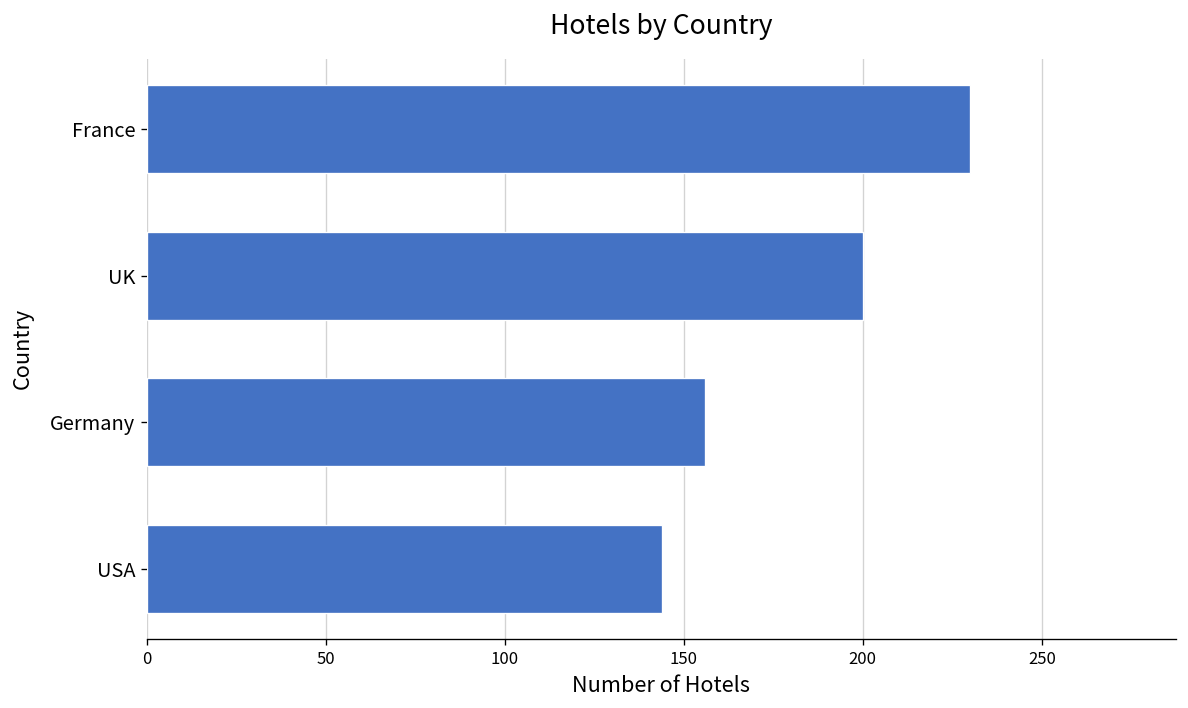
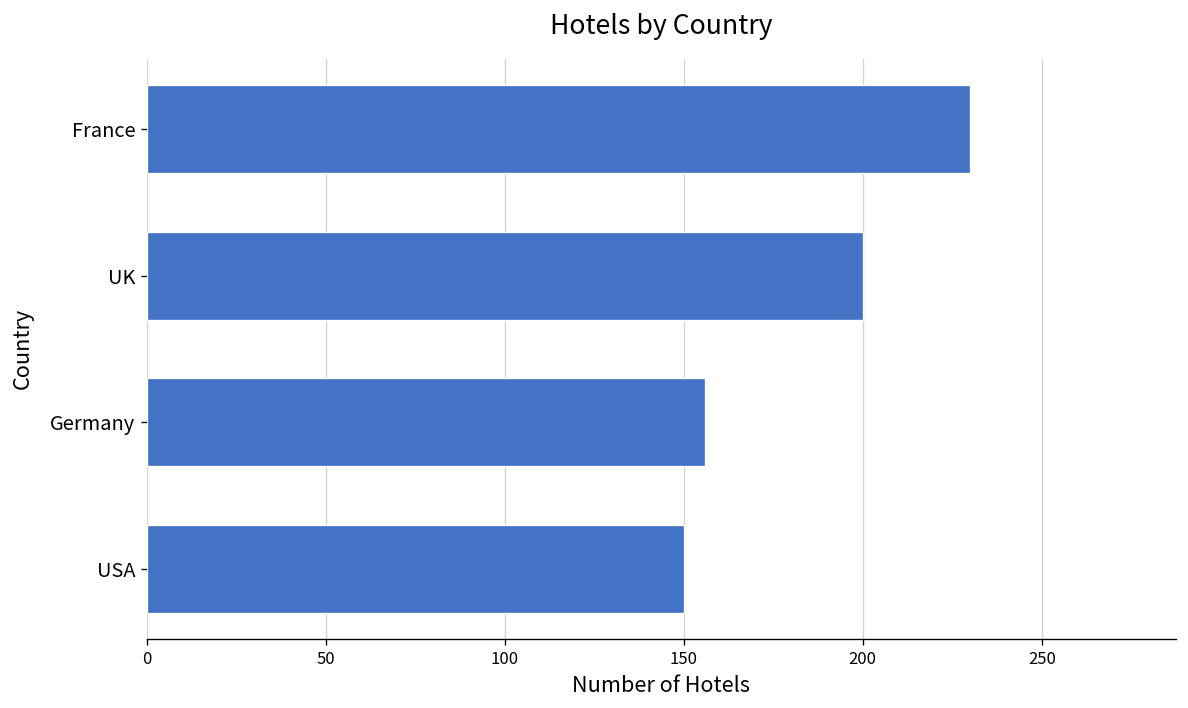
USA: 144 -> 150
